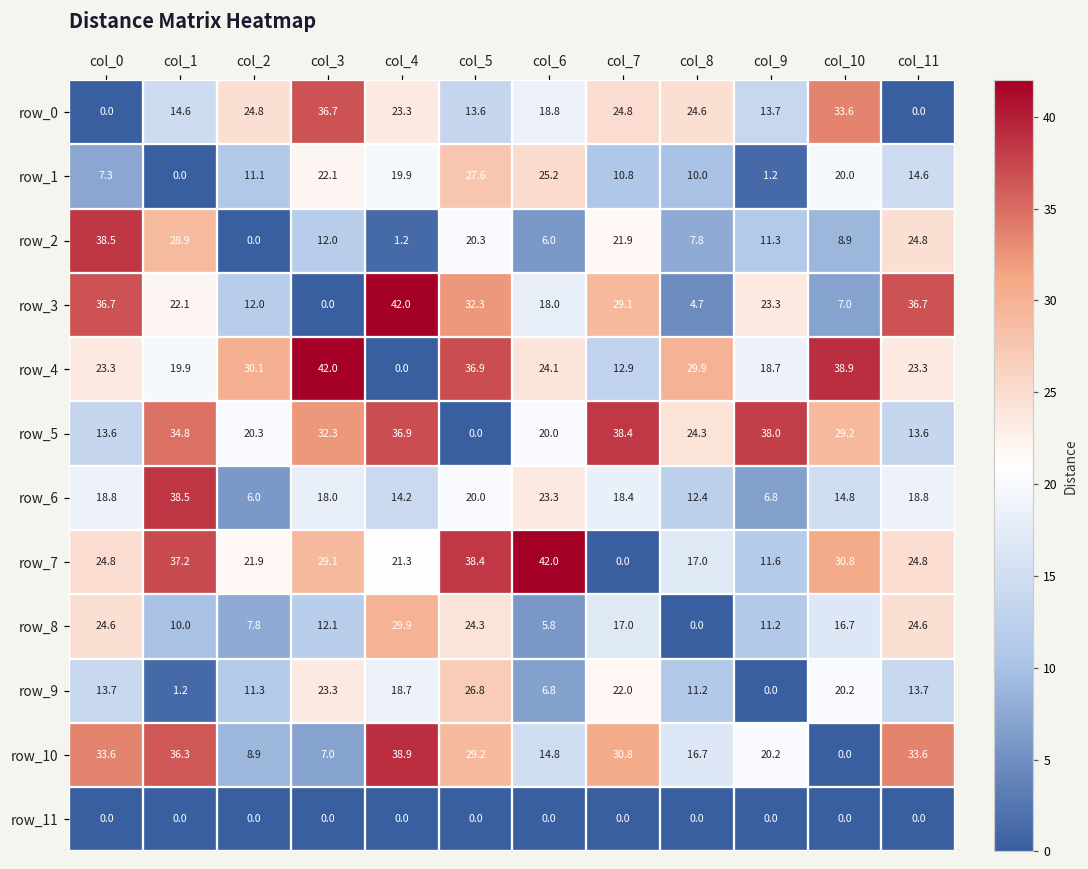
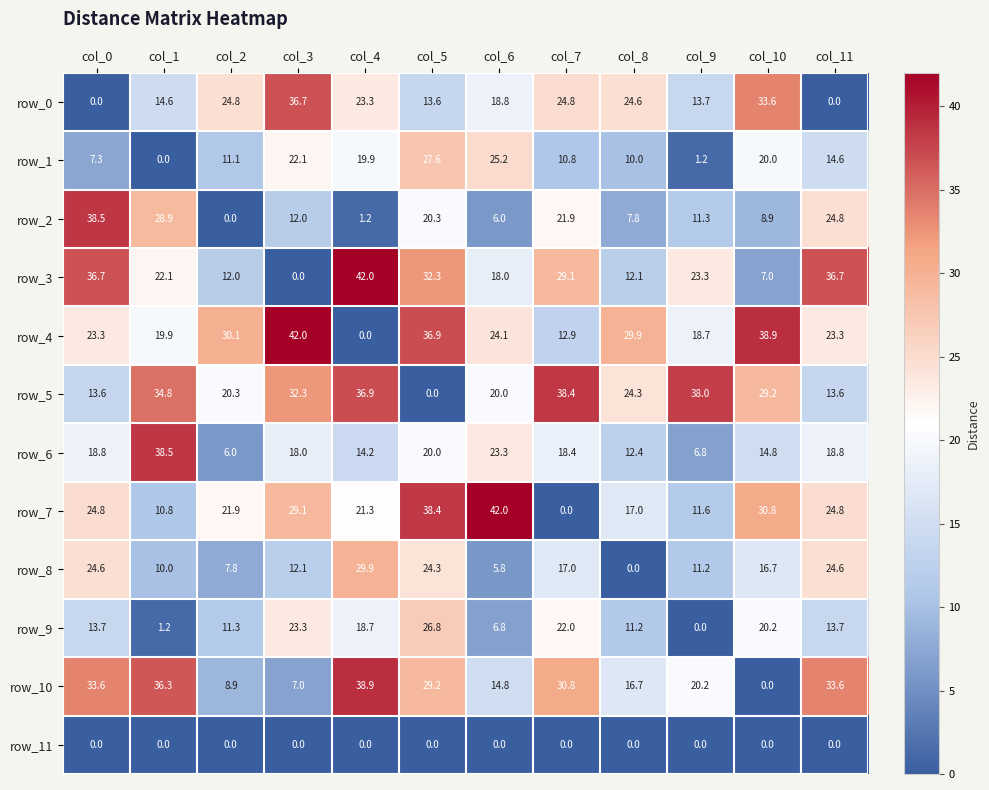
row_3, col_8: 4.7 -> 12.1
row_7, col_1: 37.2 -> 10.8
